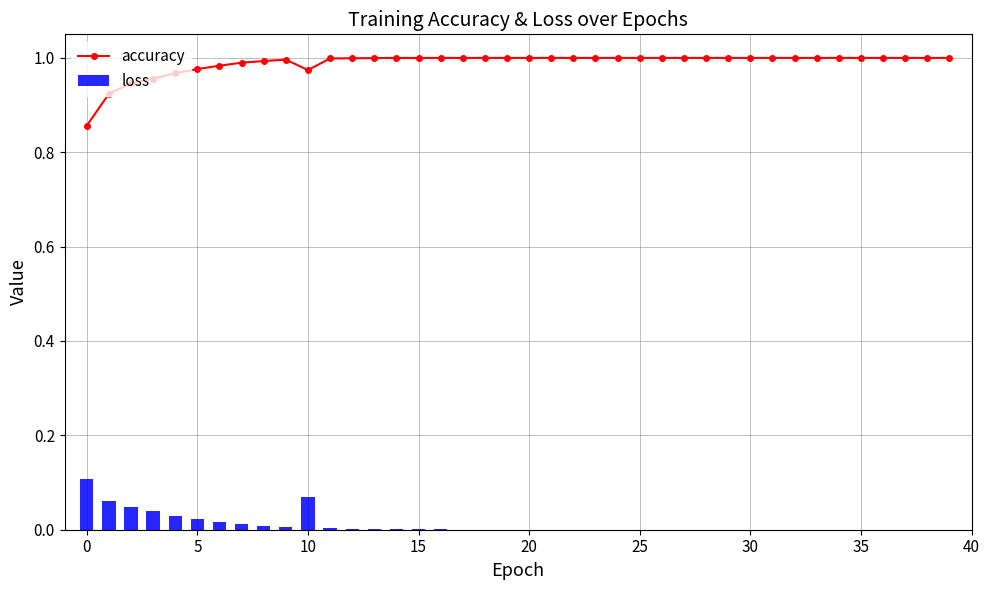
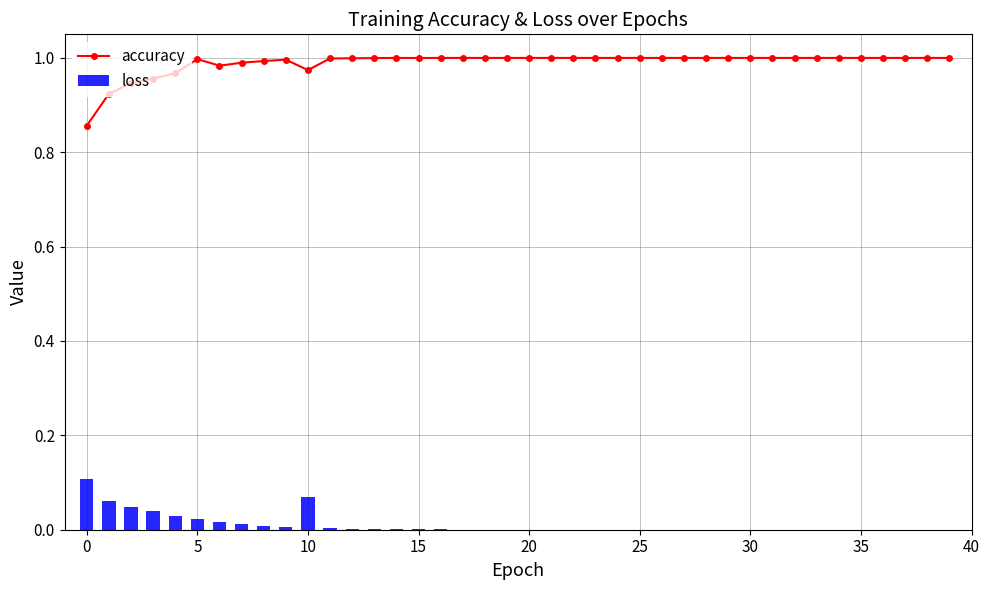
accuracy, 5: 0.98 -> 1.00
